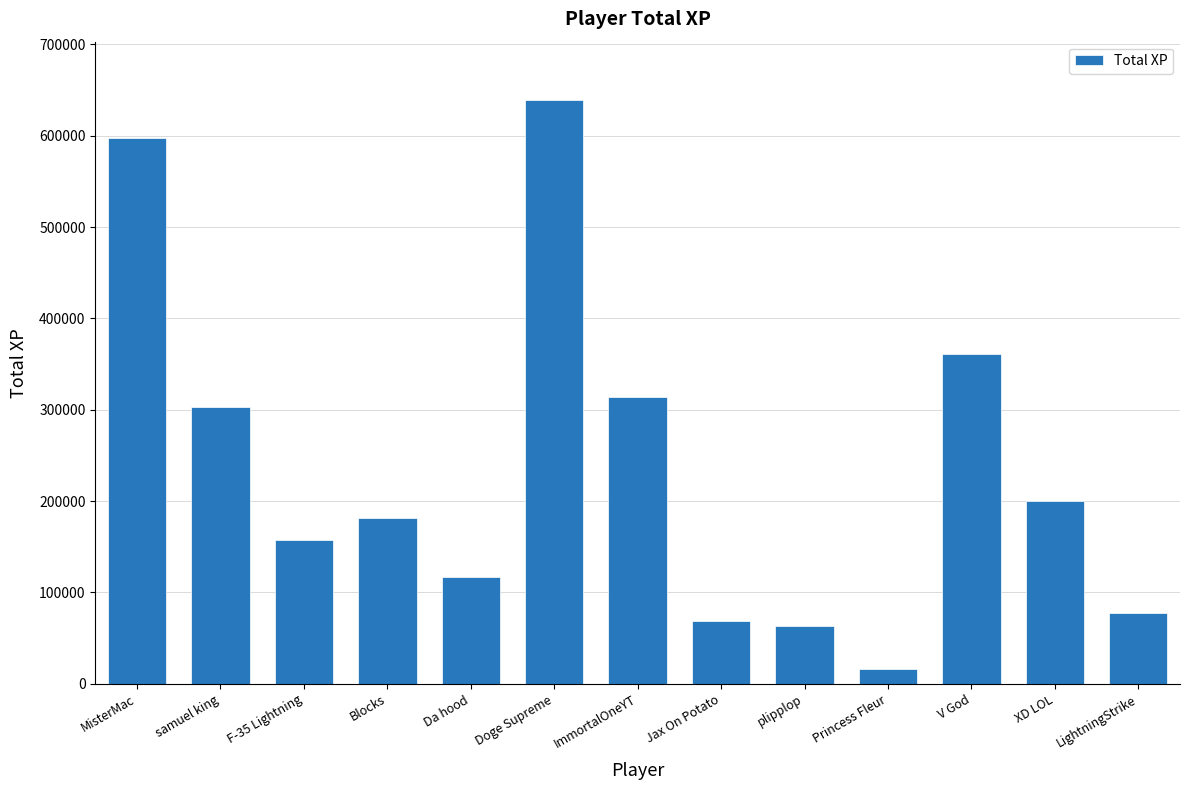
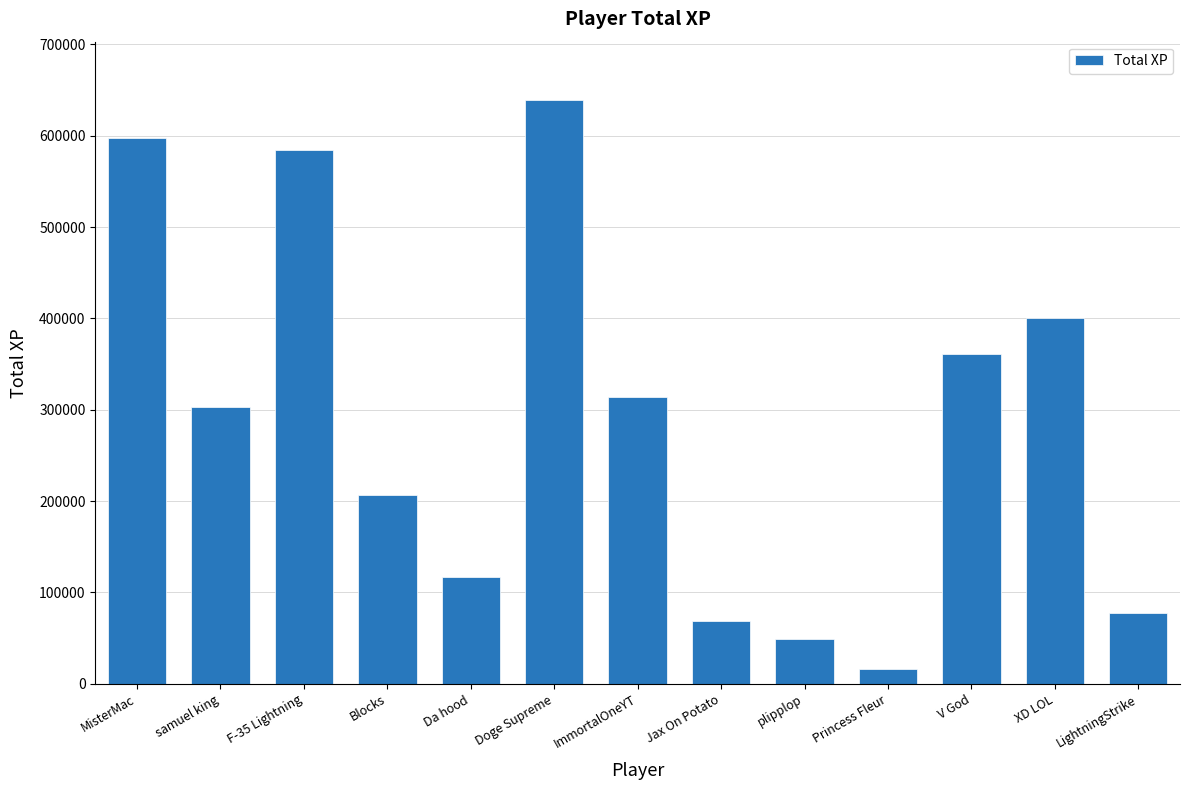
F-35 Lightning: 160000 -> 580000
Blocks: 180000 -> 210000
plipplop: 60000 -> 50000
XD LOL: 200000 -> 400000
